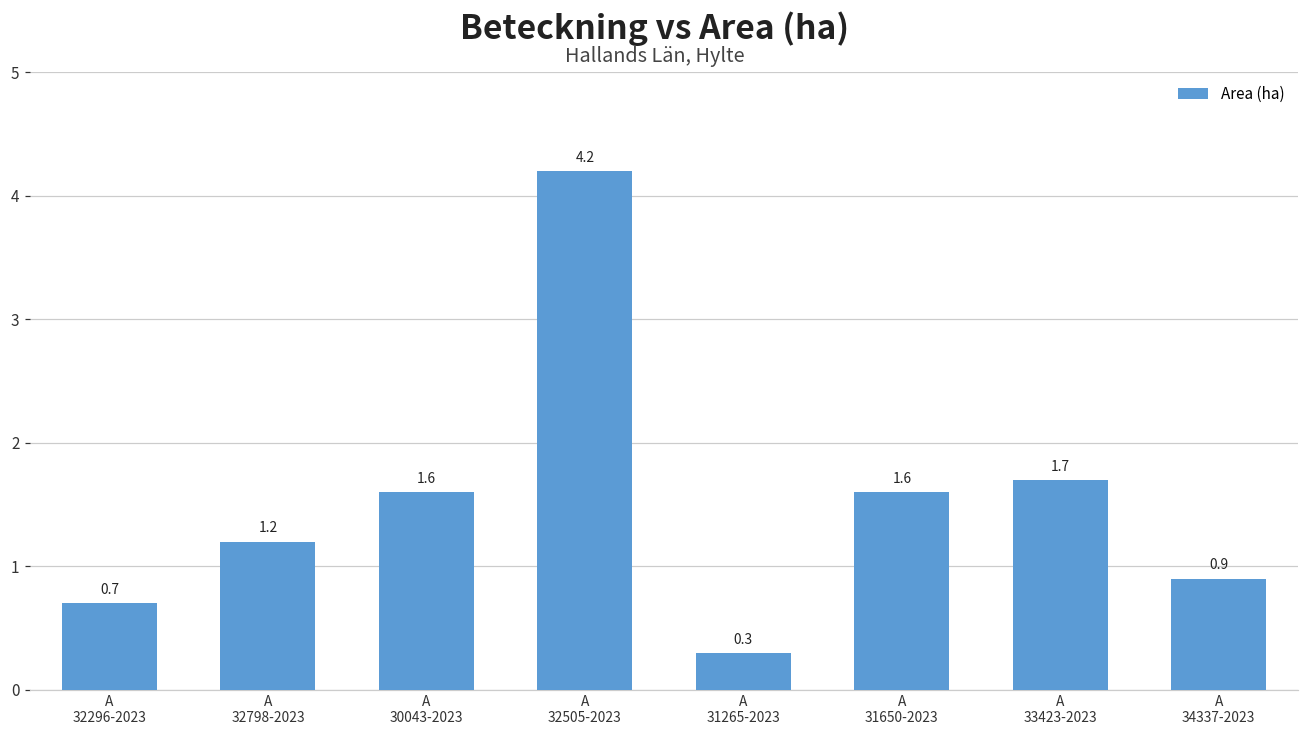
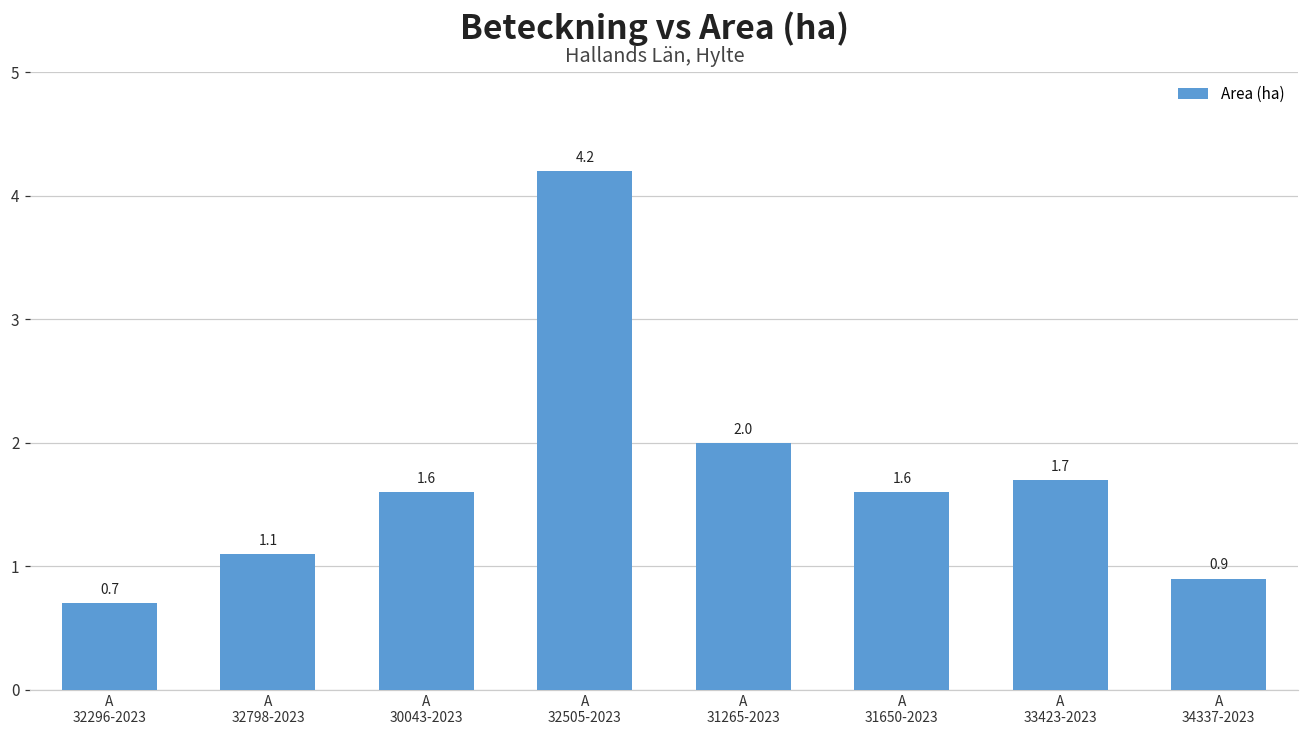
A 32798-2023: 1.2 -> 1.1
A 31265-2023: 0.3 -> 2.0
